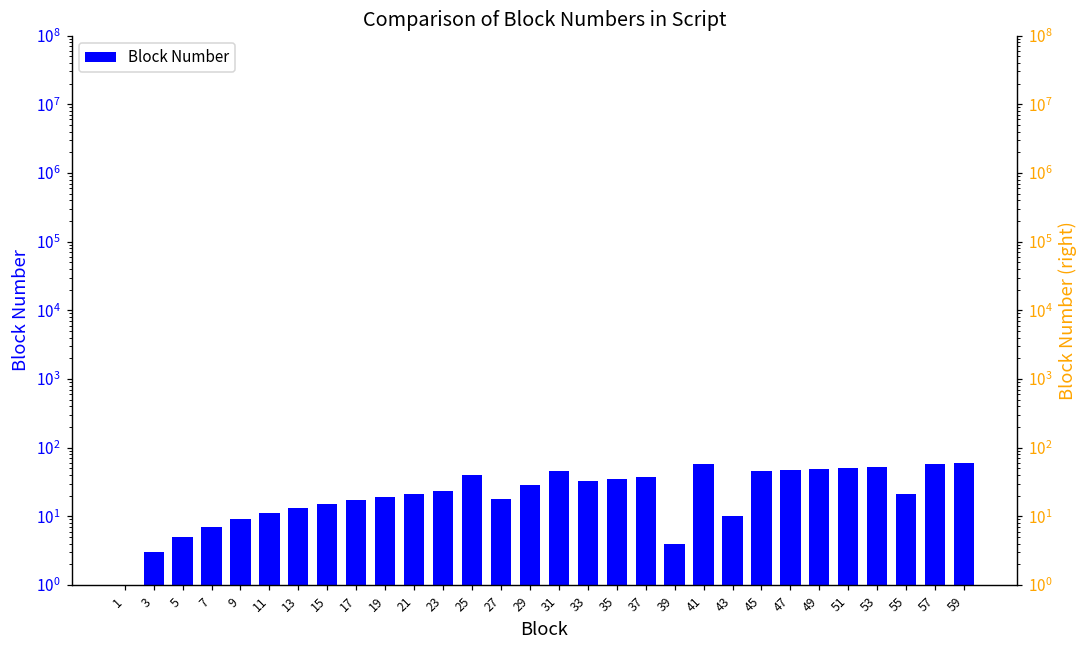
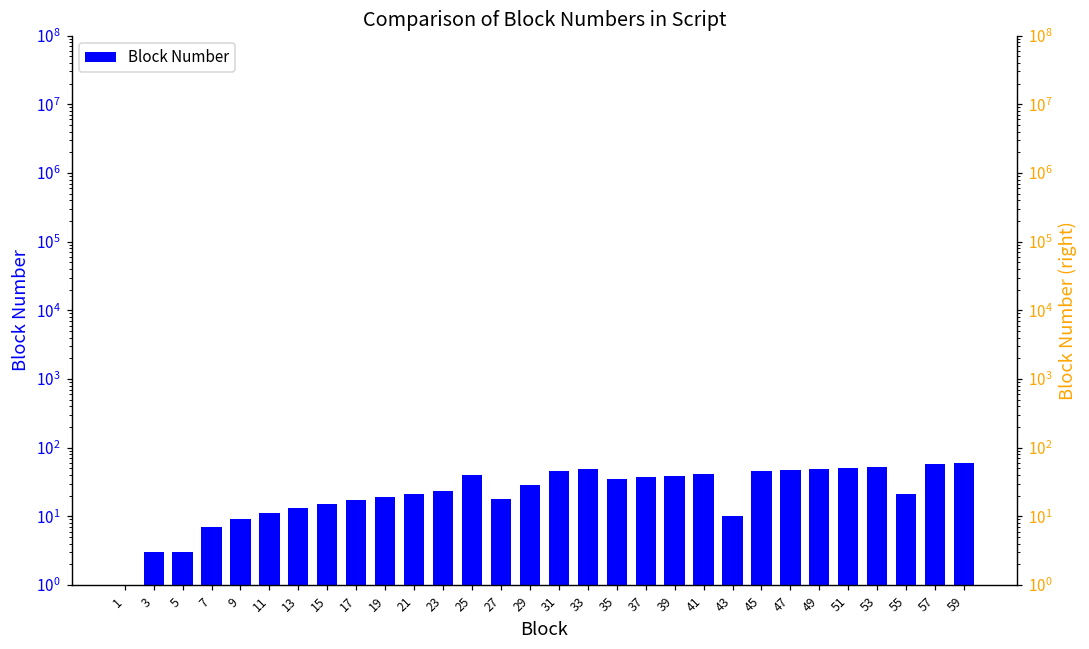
5: 5 -> 3
33: 30 -> 50
39: 4 -> 40
41: 60 -> 40
